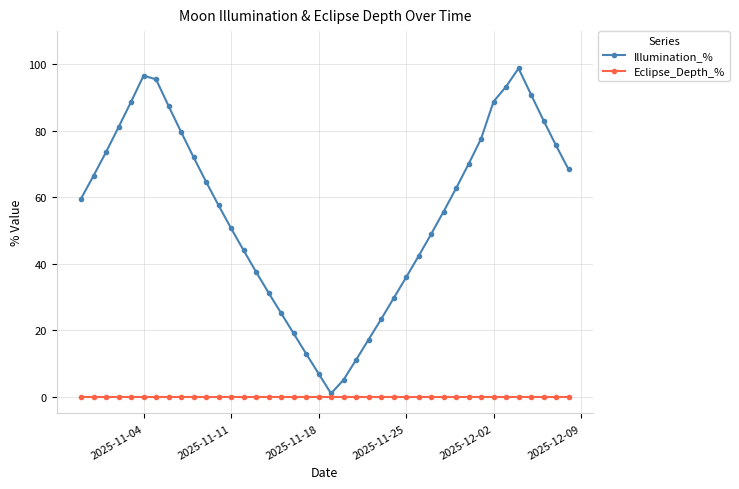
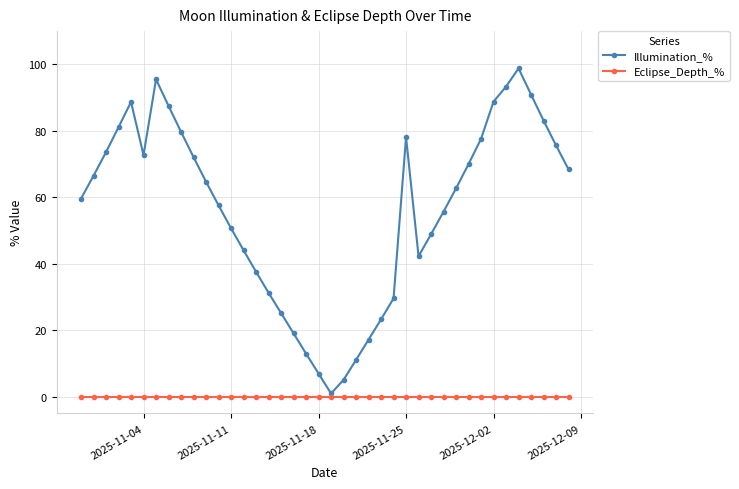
Illumination_%, 2025-11-04: 97 -> 73
Illumination_%, 2025-11-25: 36 -> 78
